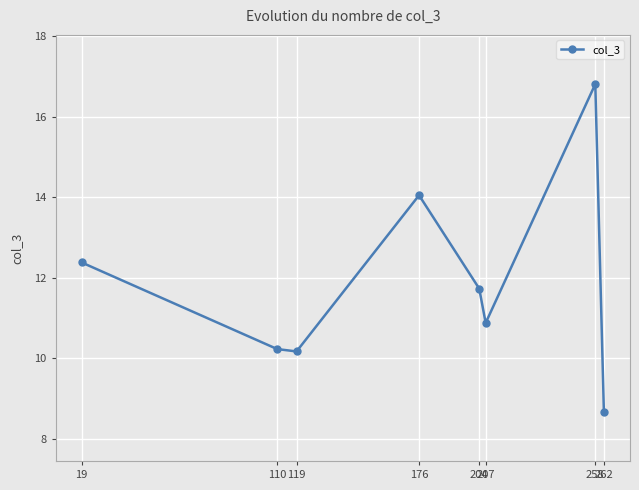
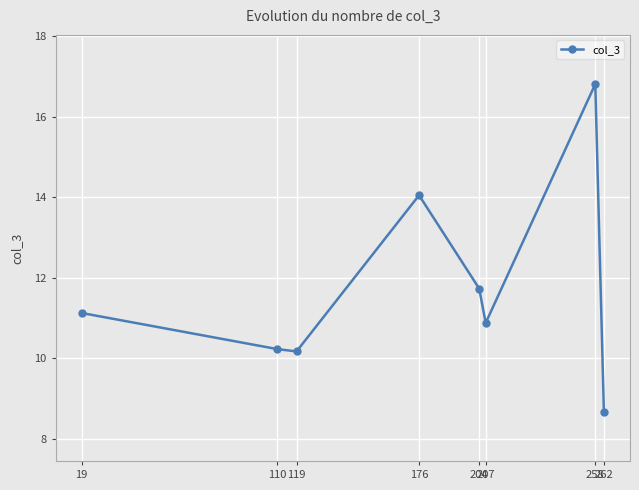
19: 12.4 -> 11.1
